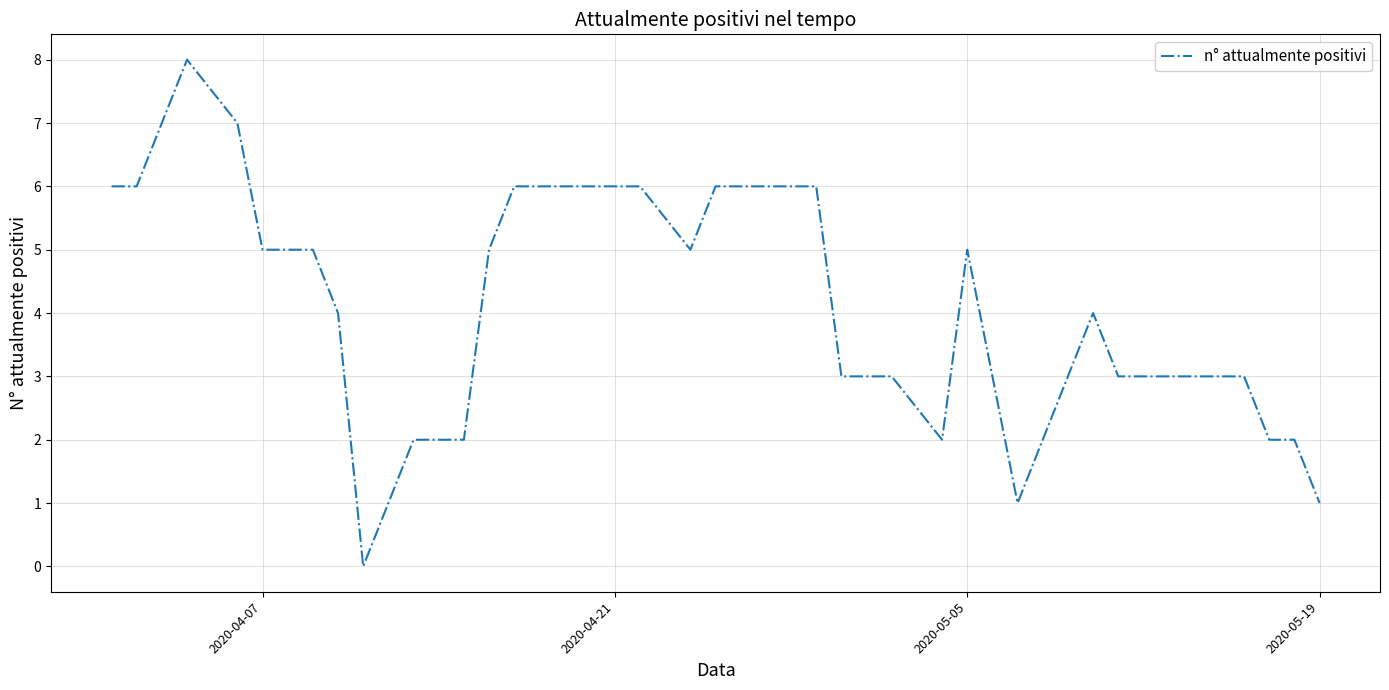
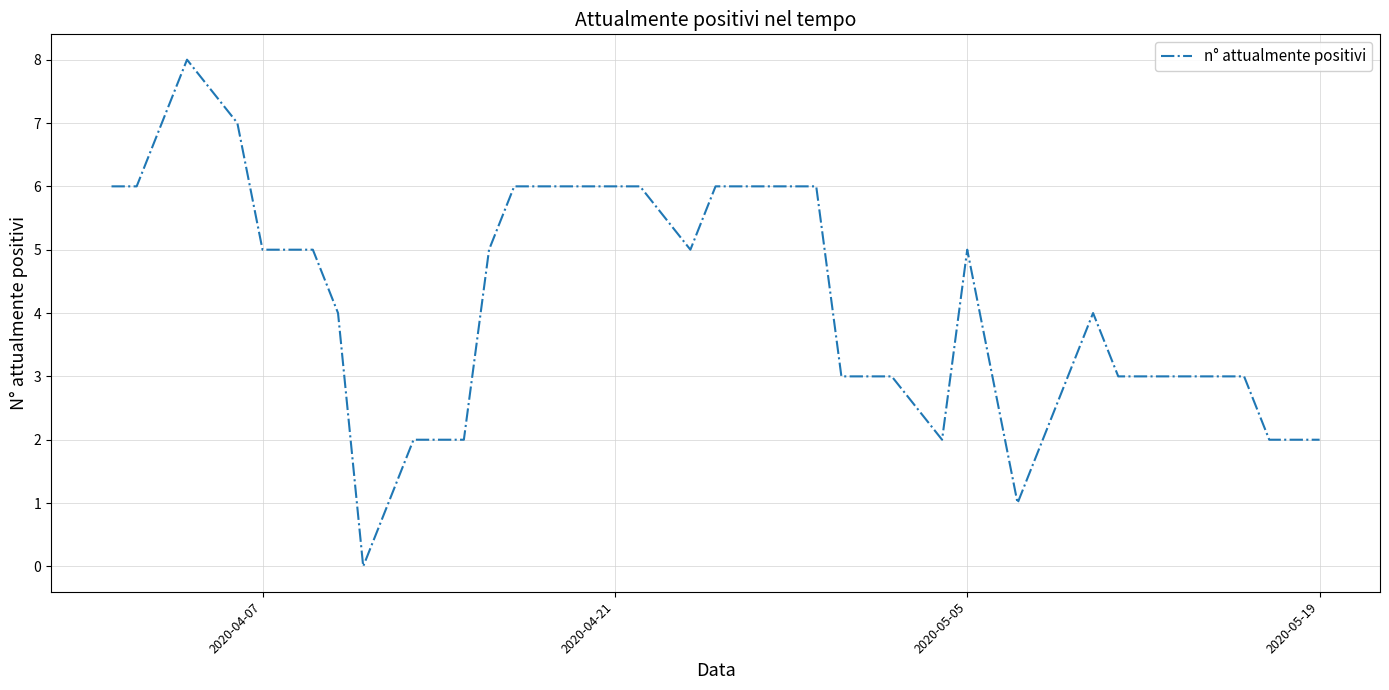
2020-05-19: 1 -> 2
